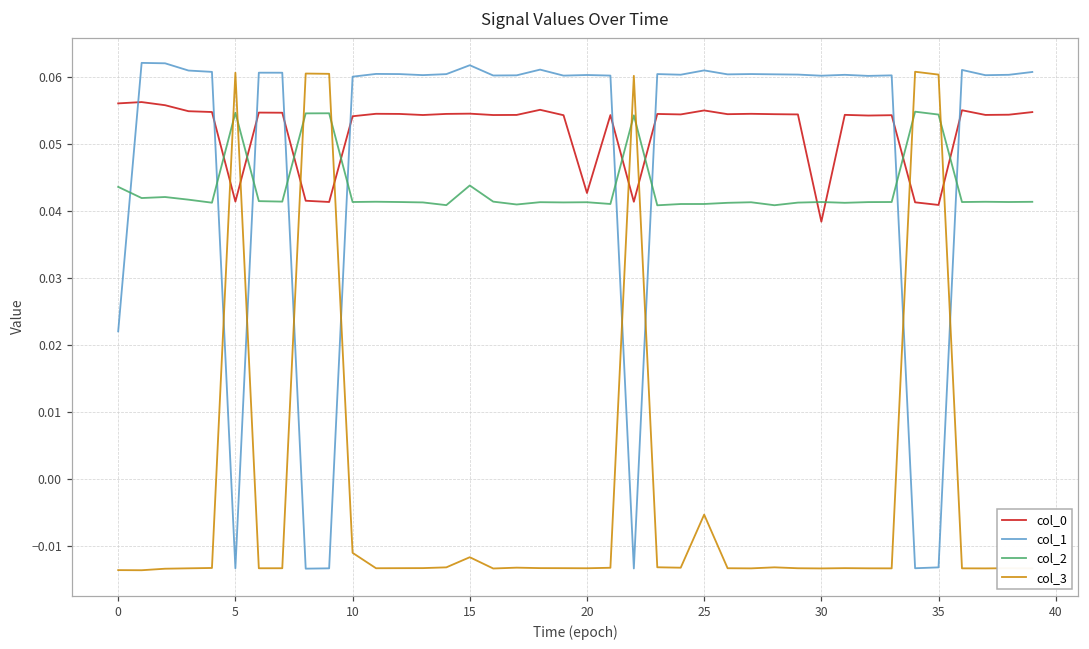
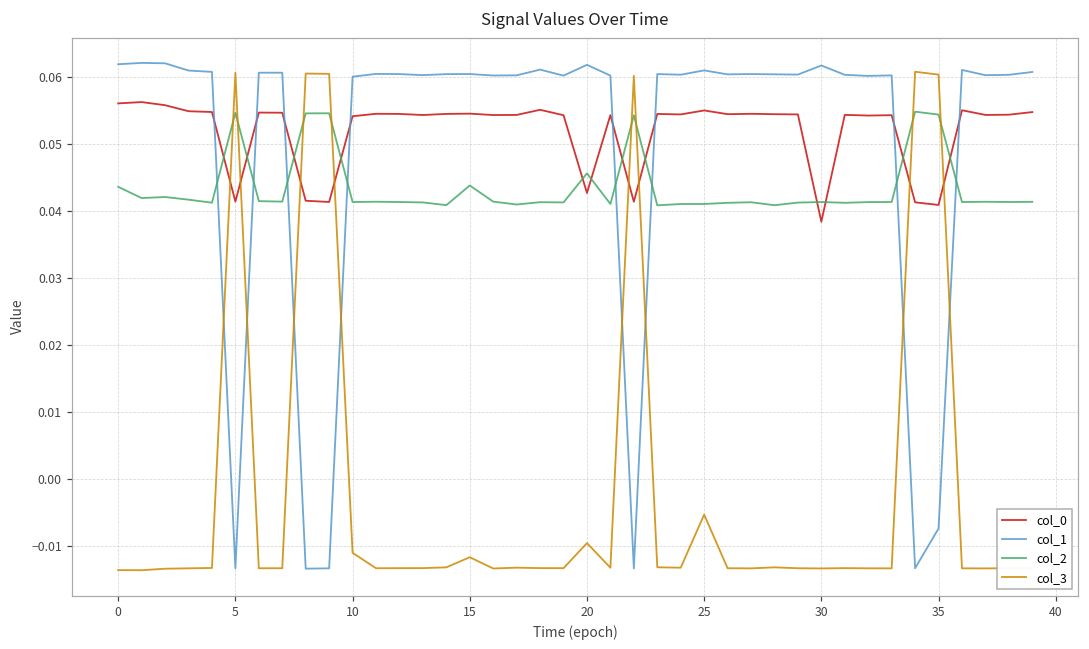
col_1, 0: 0.022 -> 0.062
col_1, 15: 0.062 -> 0.061
col_1, 20: 0.060 -> 0.062
col_2, 20: 0.041 -> 0.046
col_3, 20: -0.013 -> -0.010
col_1, 30: 0.060 -> 0.062
col_1, 35: -0.013 -> -0.007
